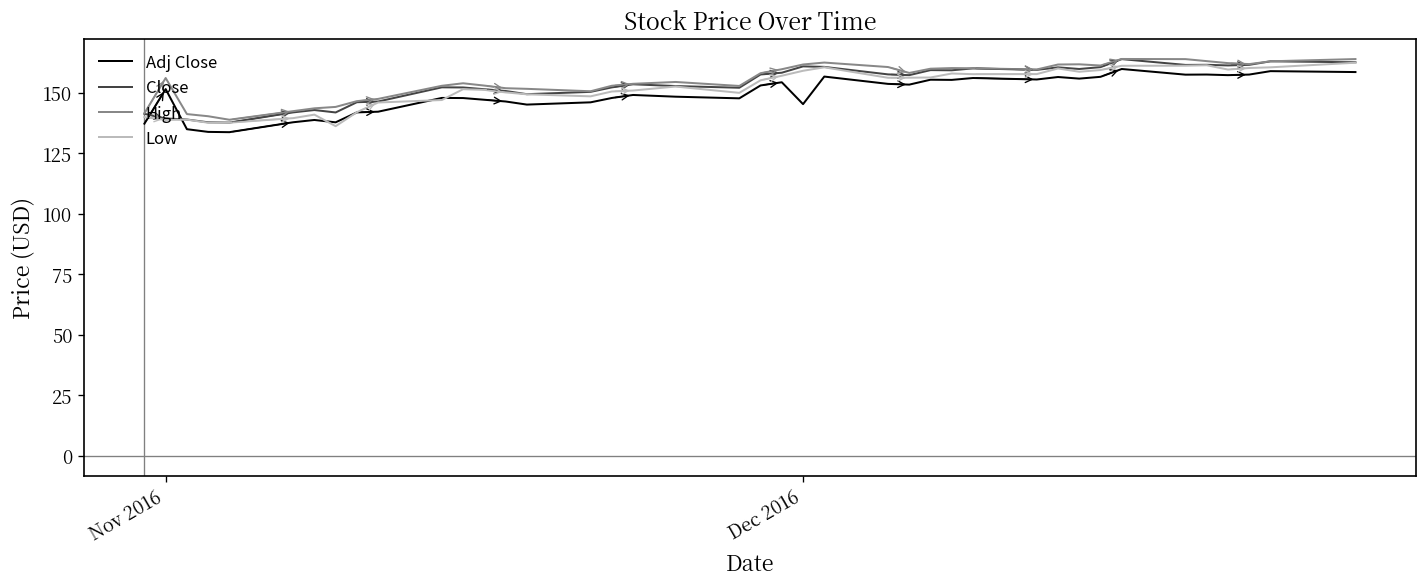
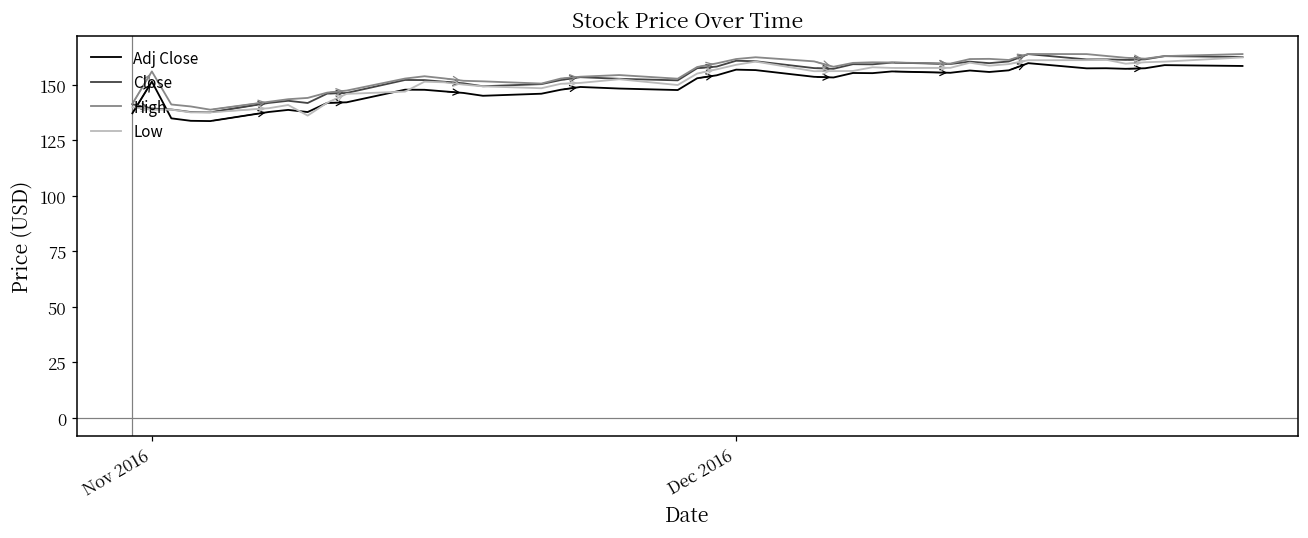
Adj Close, Dec 2016: 145 -> 157
